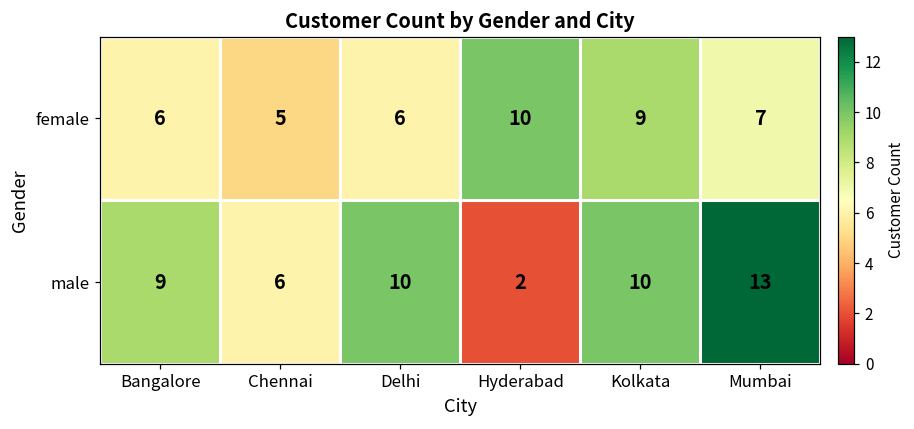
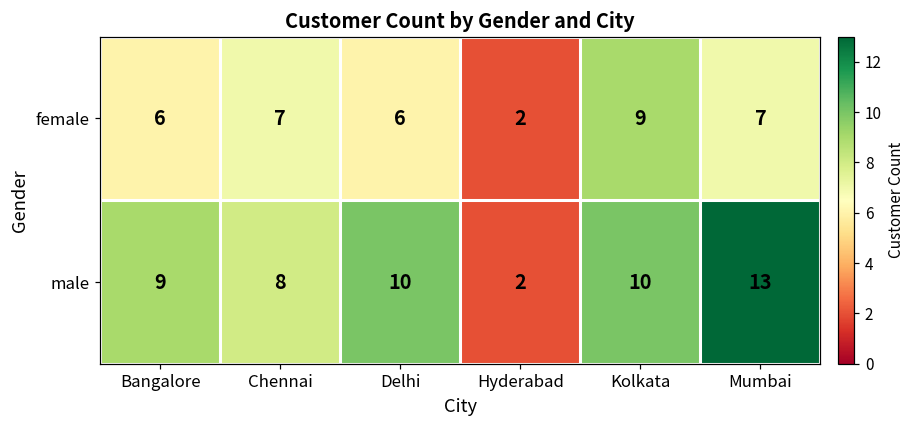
female, Chennai: 5 -> 7
female, Hyderabad: 10 -> 2
male, Chennai: 6 -> 8
